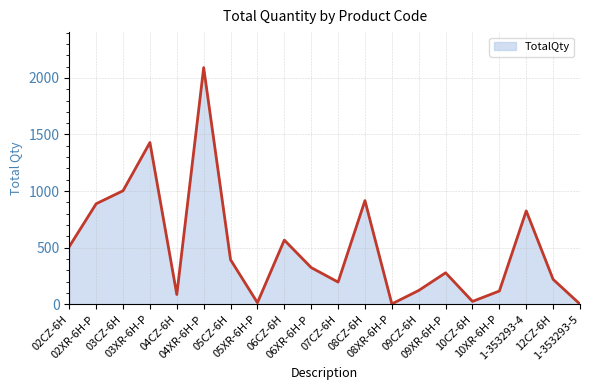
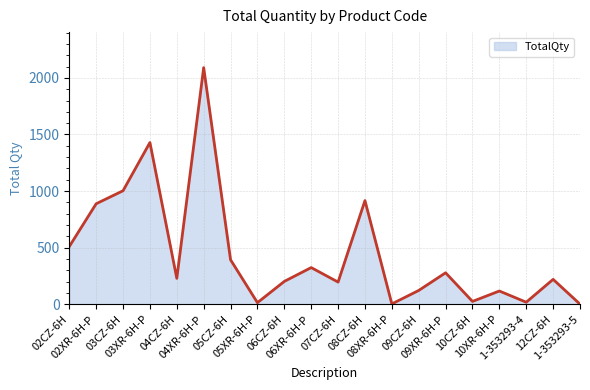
04CZ-6H: 90 -> 230
06CZ-6H: 570 -> 200
1-353293-4: 830 -> 20
